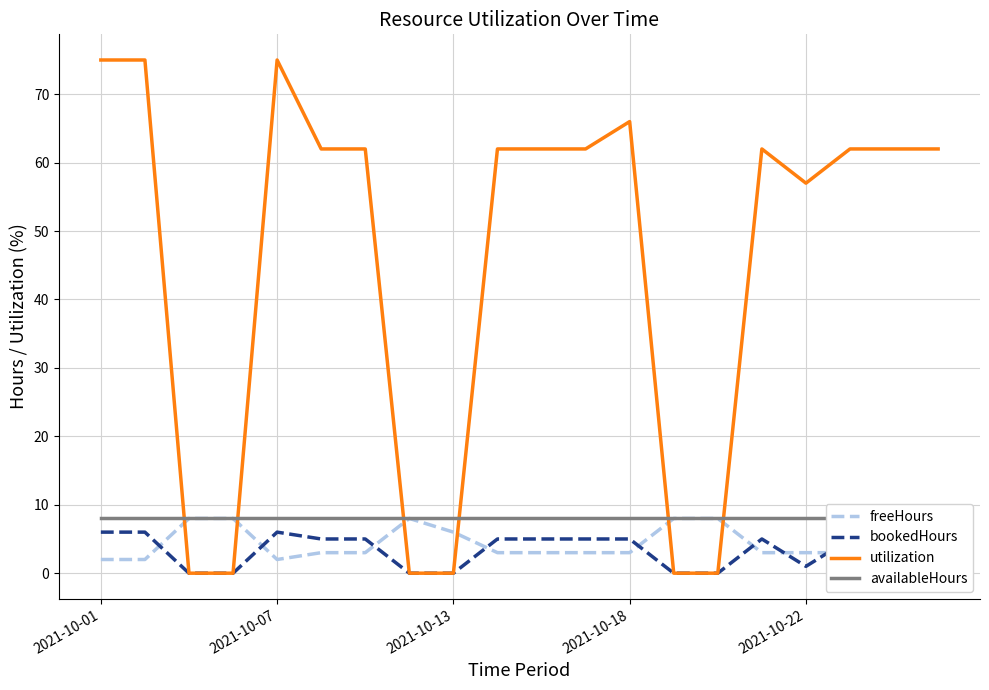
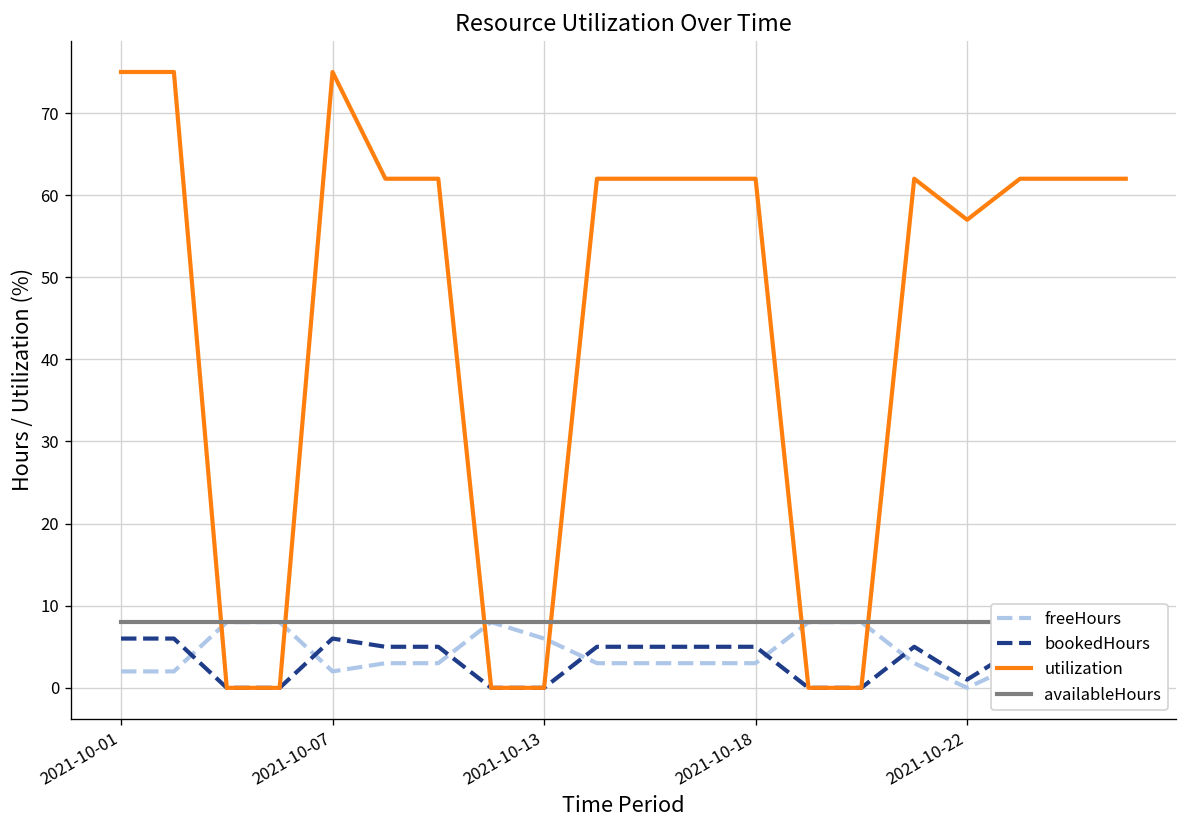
utilization, 2021-10-18: 66 -> 62
freeHours, 2021-10-22: 3 -> 0
